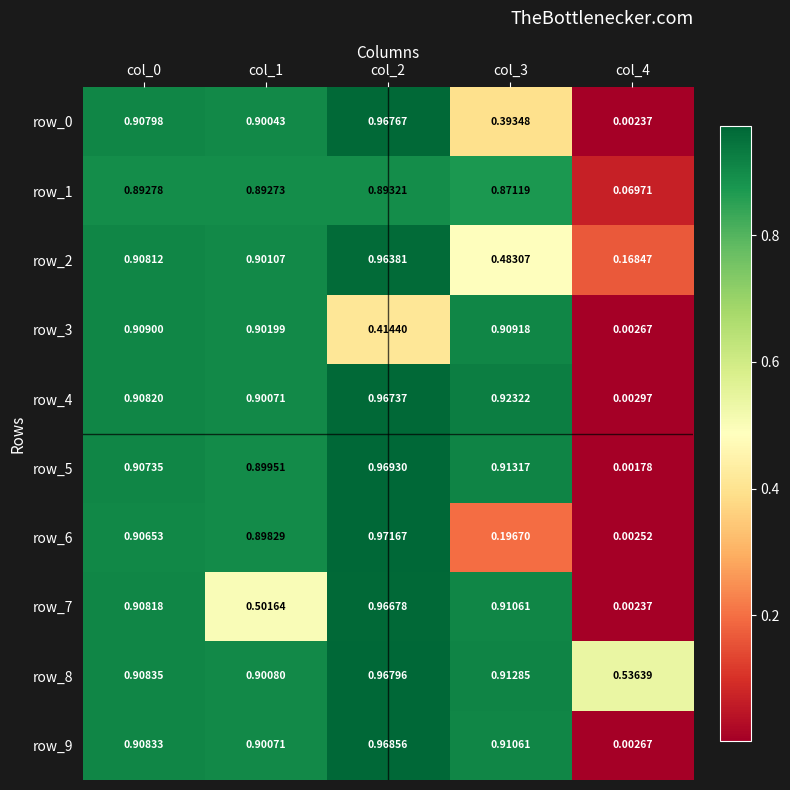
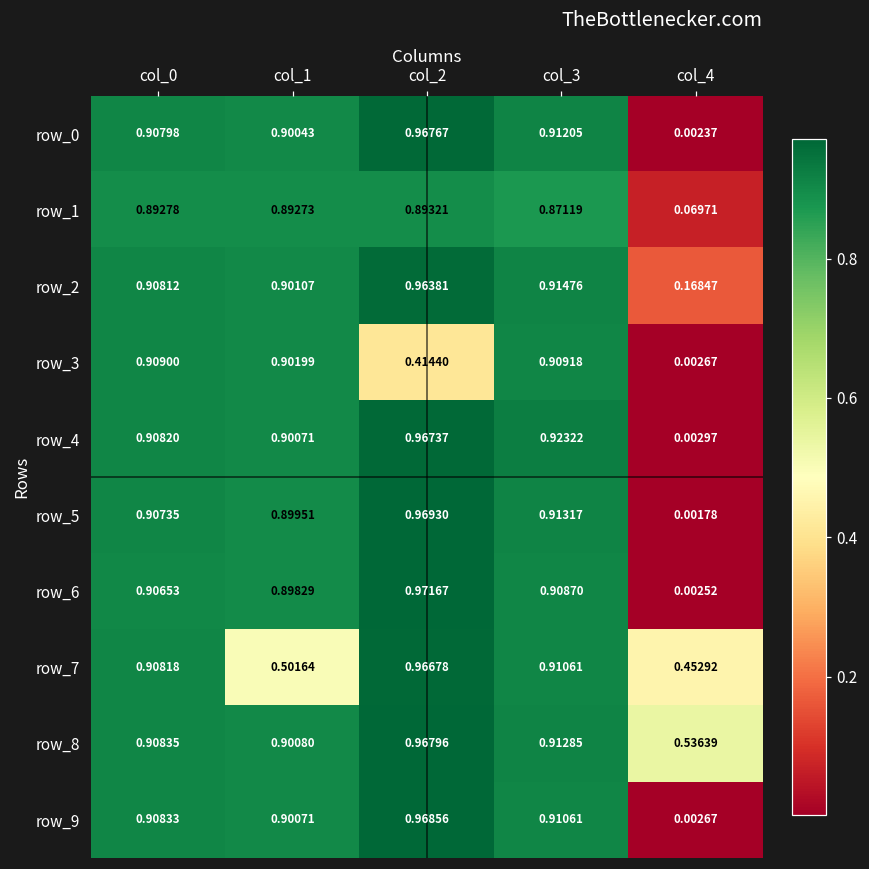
row_0, col_3: 0.39348 -> 0.91205
row_2, col_3: 0.48307 -> 0.91476
row_6, col_3: 0.19670 -> 0.90870
row_7, col_4: 0.00237 -> 0.45292
